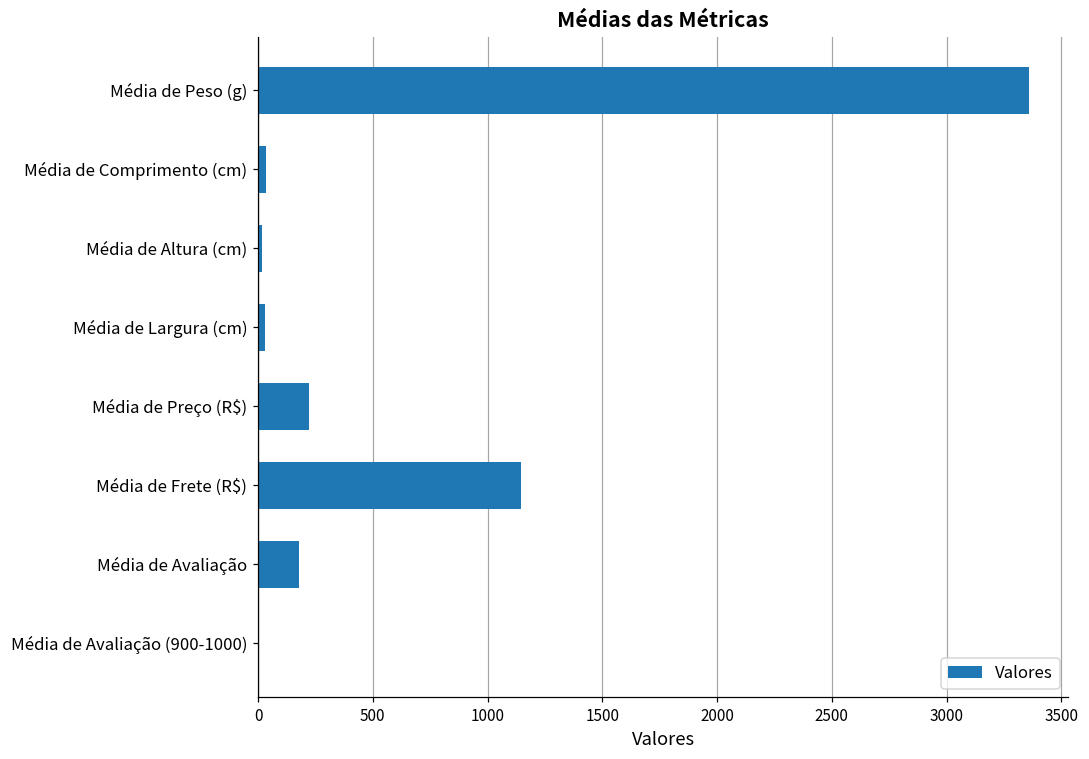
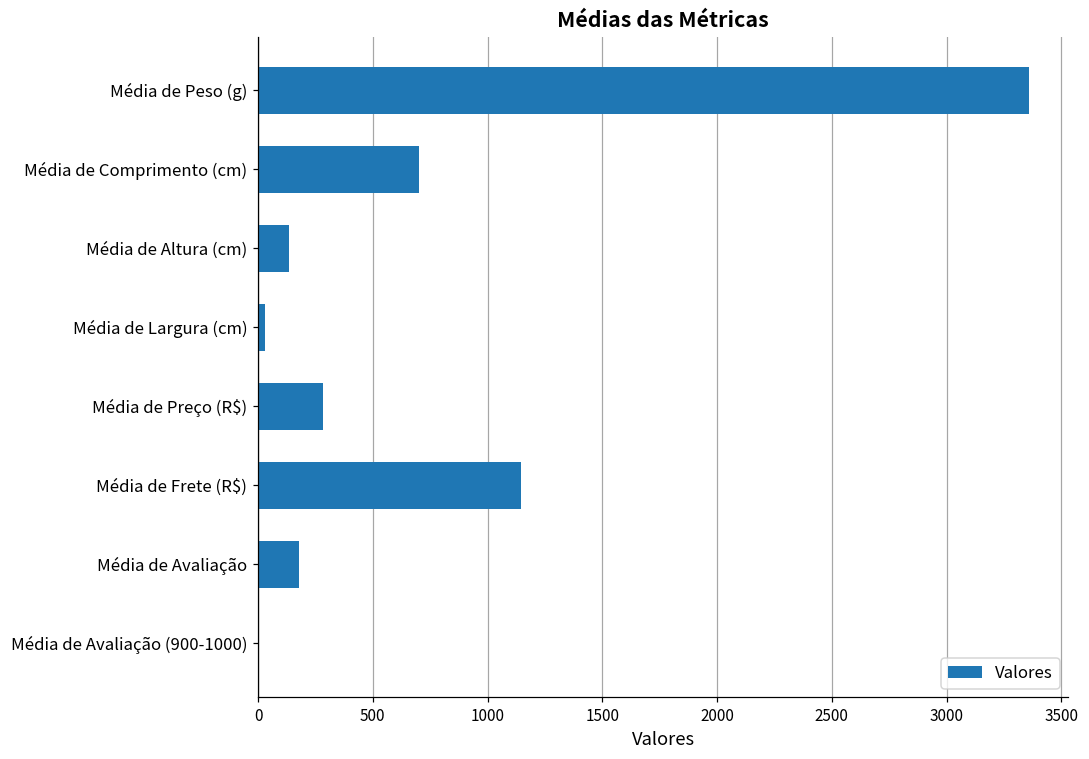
Média de Comprimento (cm): 40 -> 700
Média de Altura (cm): 20 -> 140
Média de Preço (R$): 220 -> 280
